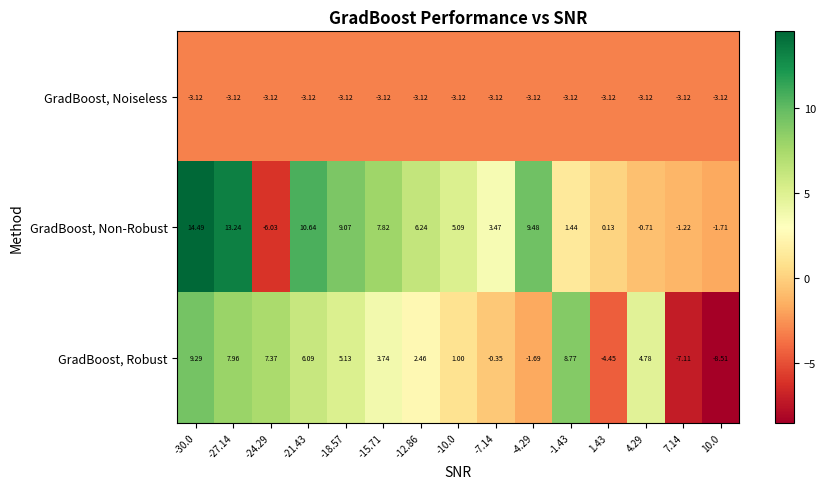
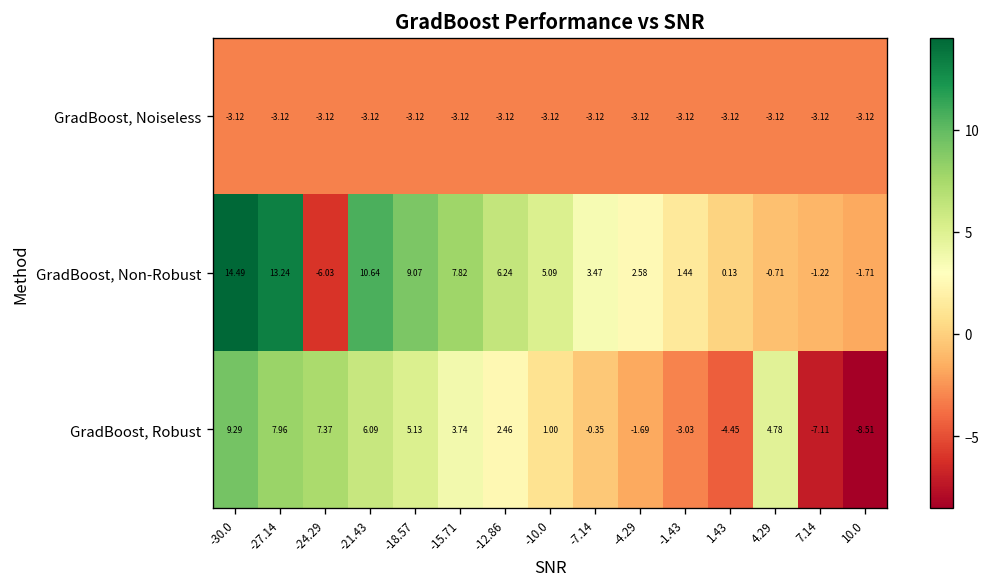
GradBoost, Non-Robust, -4.29: 9.48 -> 2.58
GradBoost, Robust, -1.43: 8.77 -> -3.03
